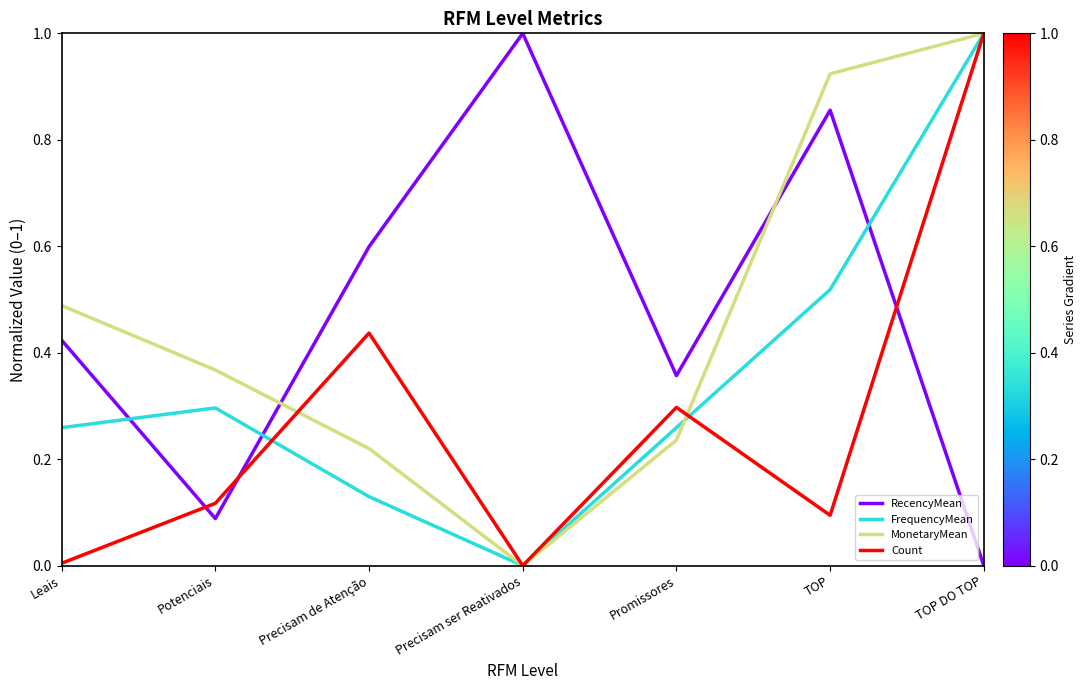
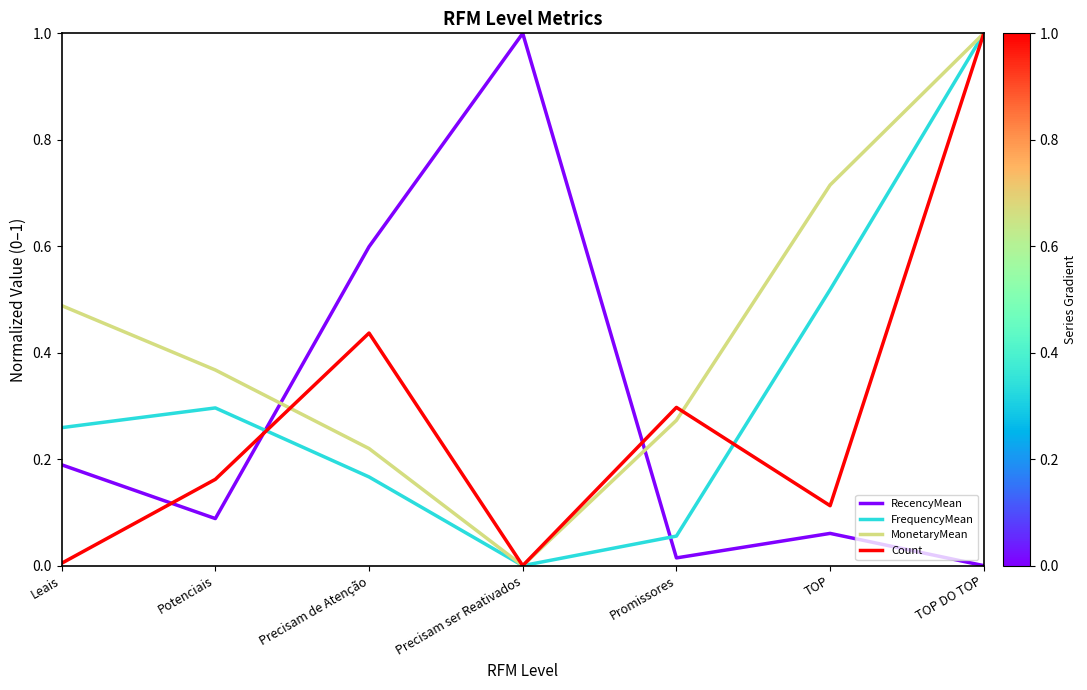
RecencyMean, Leais: 0.42 -> 0.19
Count, Potenciais: 0.12 -> 0.16
FrequencyMean, Precisam de Atenção: 0.13 -> 0.17
RecencyMean, Promissores: 0.36 -> 0.01
FrequencyMean, Promissores: 0.26 -> 0.06
MonetaryMean, Promissores: 0.24 -> 0.27
RecencyMean, TOP: 0.86 -> 0.06
MonetaryMean, TOP: 0.92 -> 0.72
Count, TOP: 0.09 -> 0.11
